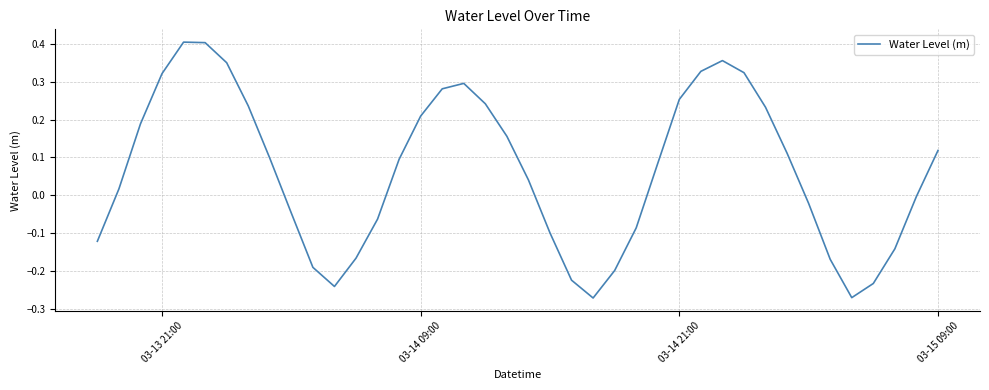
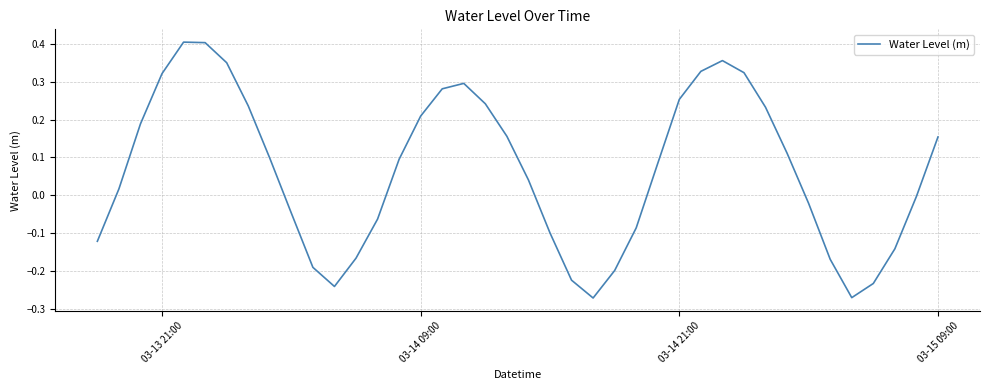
03-15 09:00: 0.12 -> 0.15
